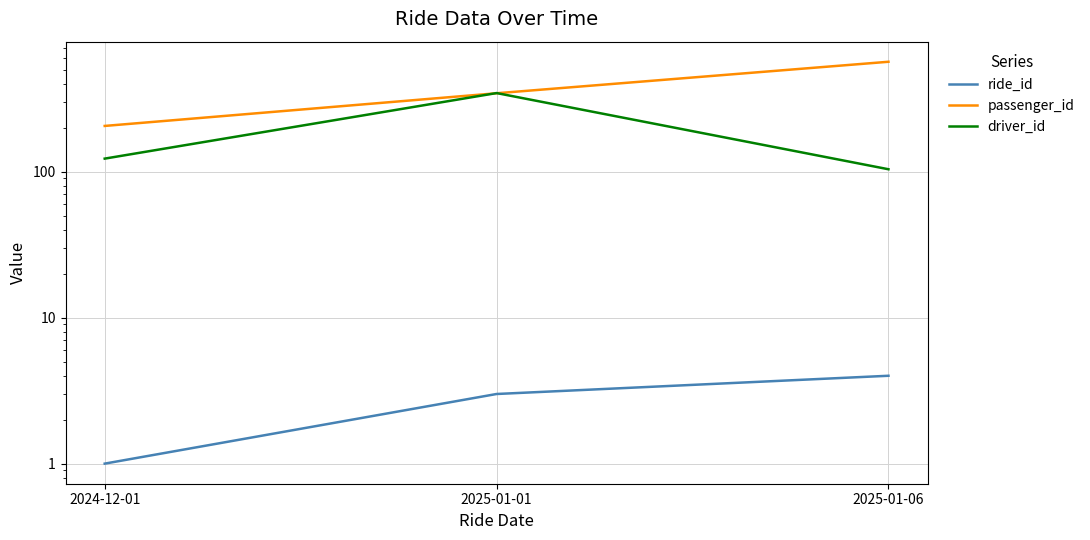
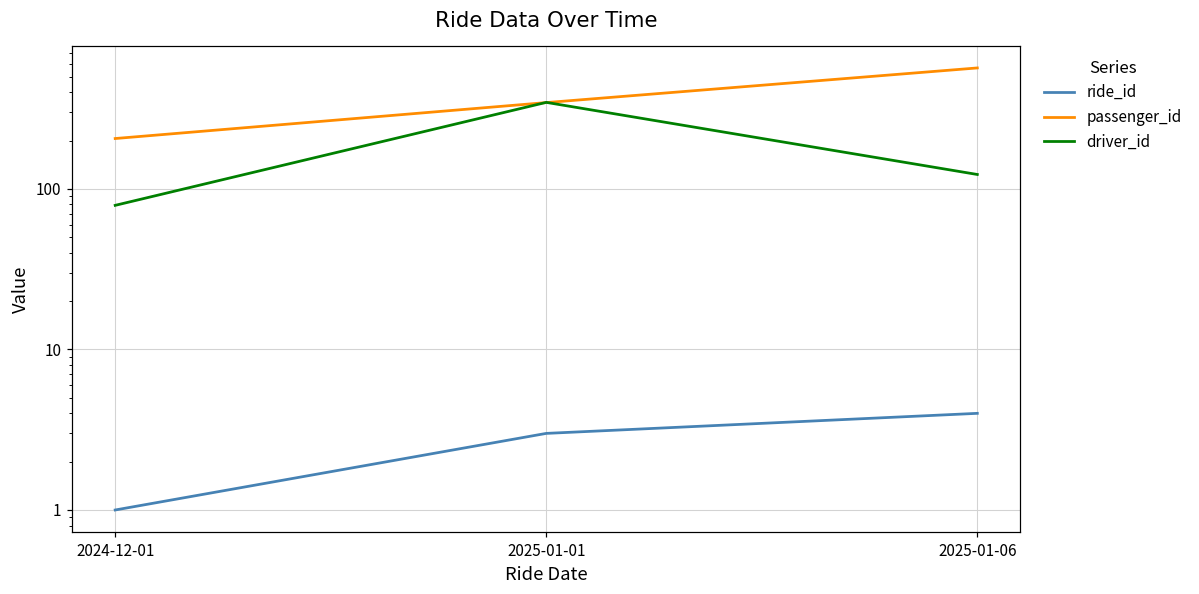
driver_id, 2024-12-01: 120 -> 80
driver_id, 2025-01-06: 100 -> 120
